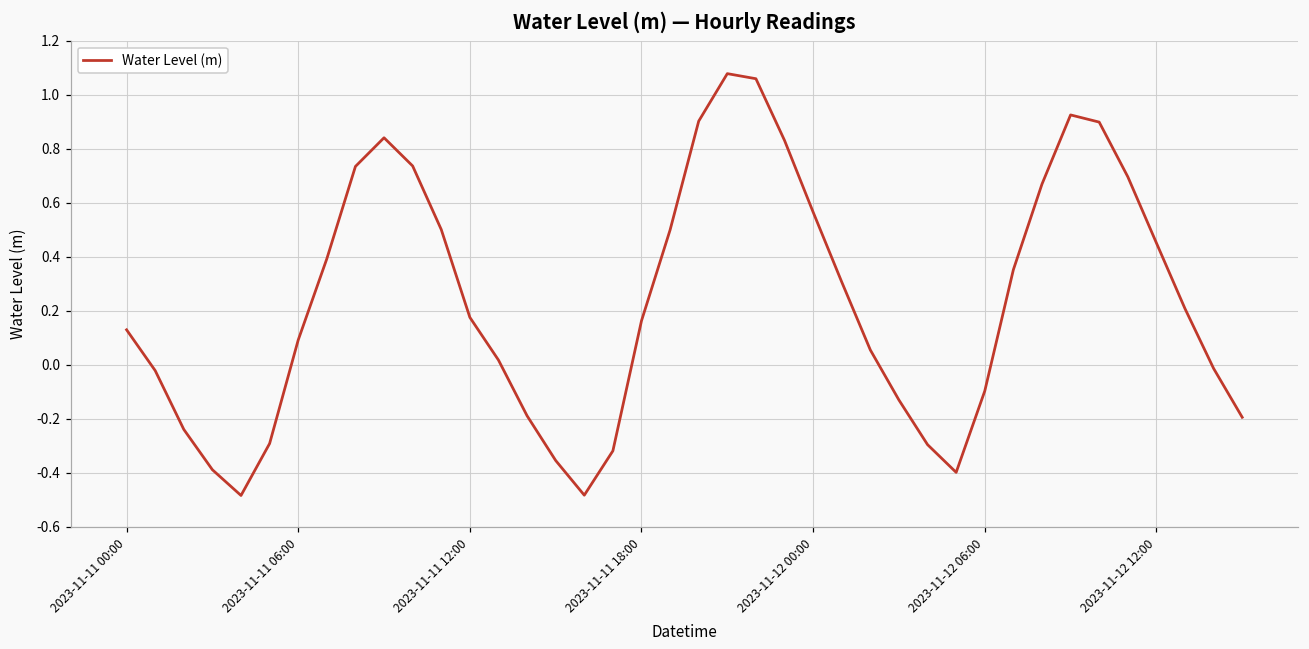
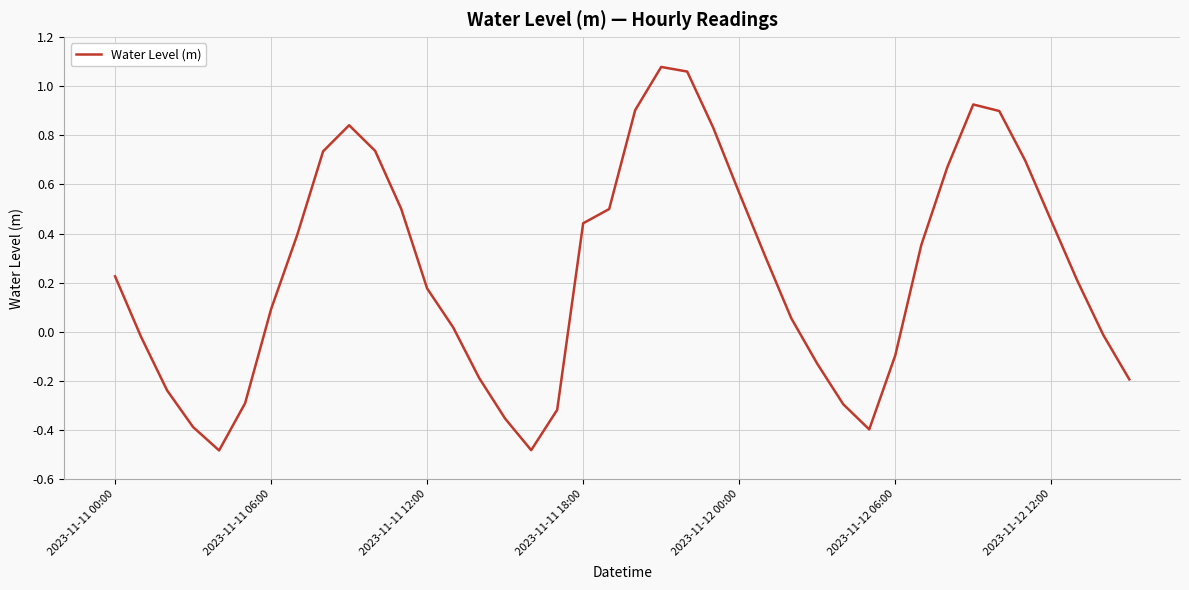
2023-11-11 00:00: 0.13 -> 0.23
2023-11-11 18:00: 0.16 -> 0.44
